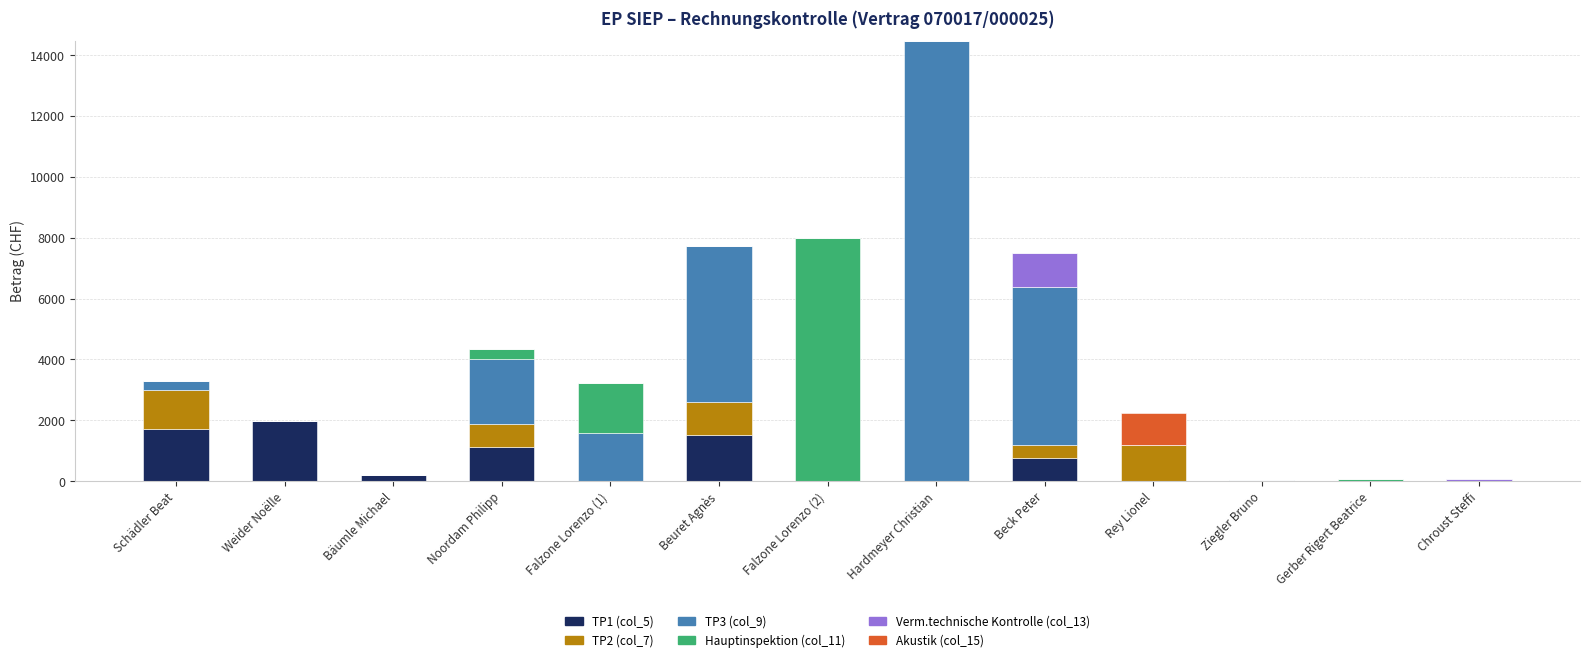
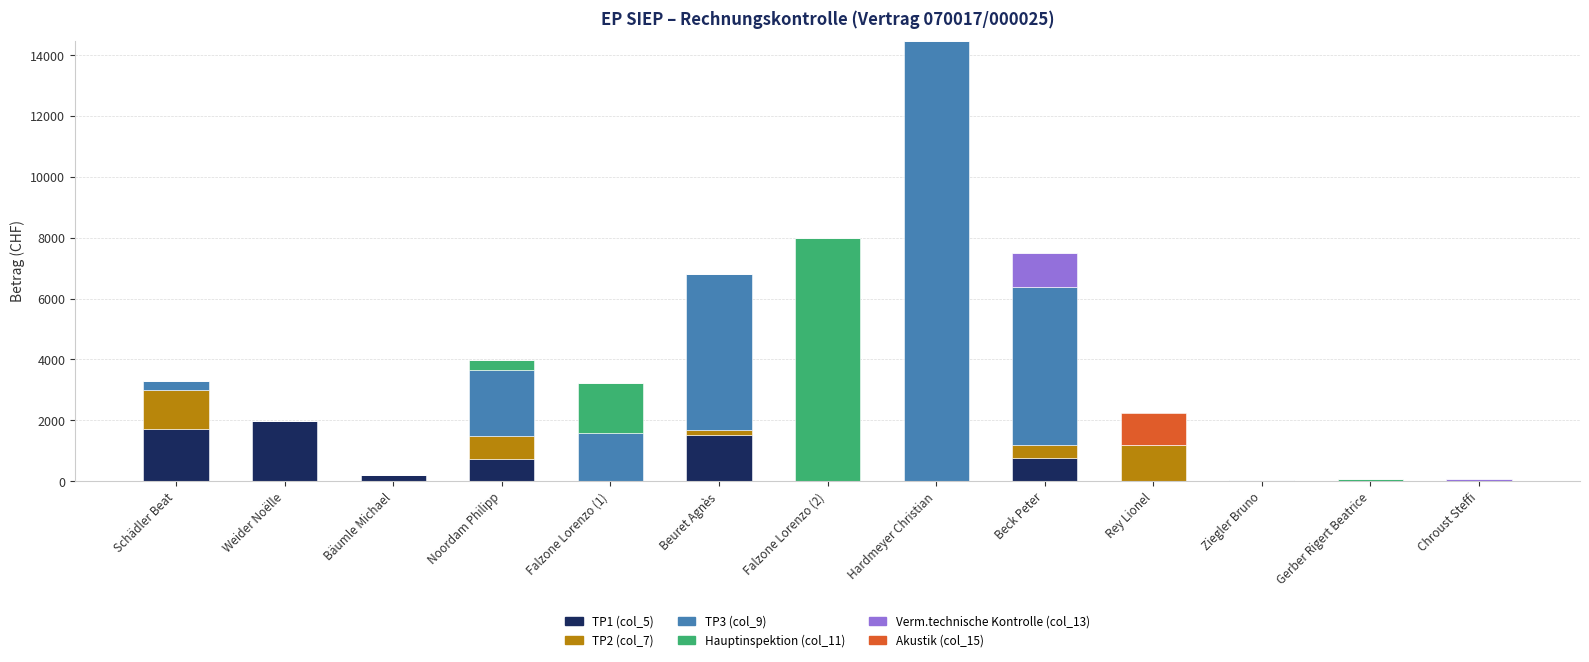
TP1 (col_5), Noordam Philipp: 1100 -> 700
TP2 (col_7), Beuret Agnès: 1100 -> 200
